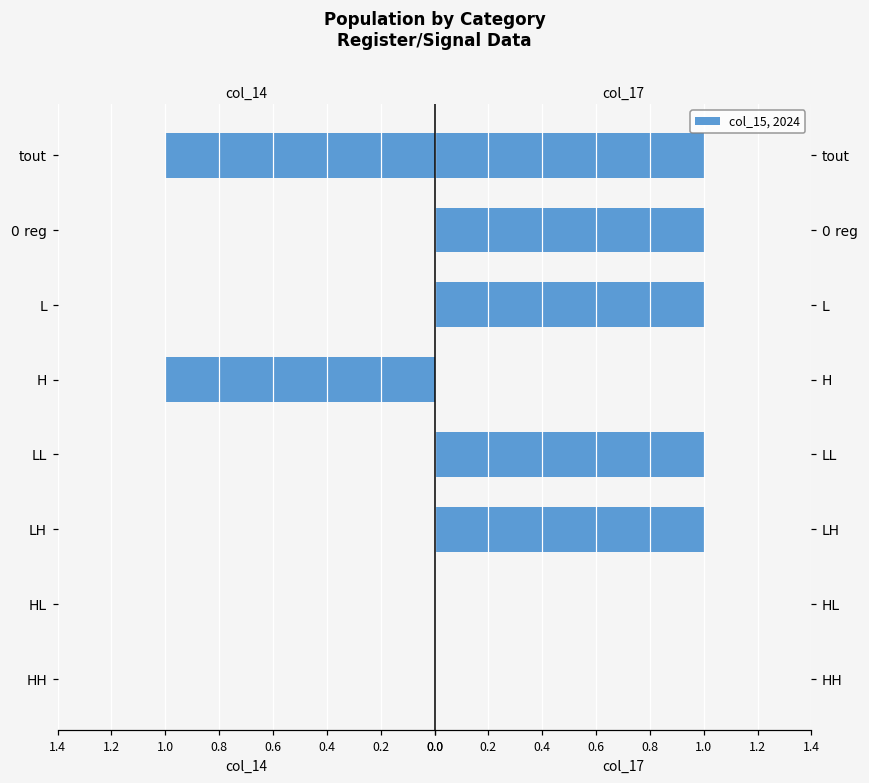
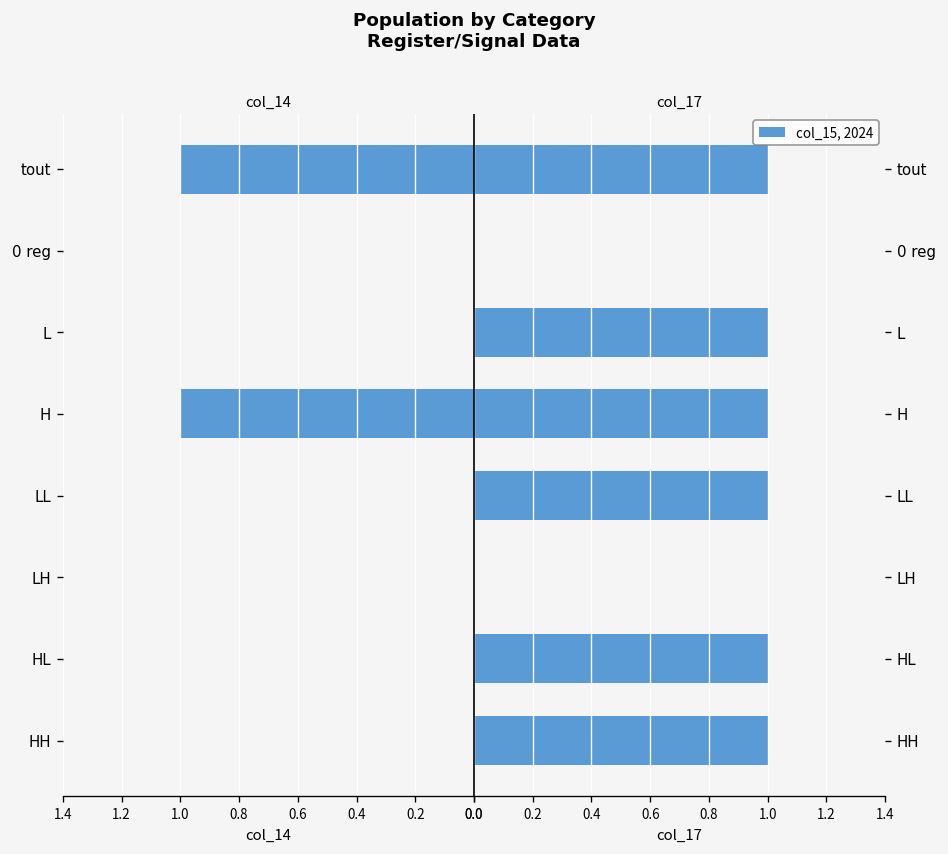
col_17, 0 reg: 1 -> 0
col_17, H: 0 -> 1
col_17, LH: 1 -> 0
col_17, HL: 0 -> 1
col_17, HH: 0 -> 1
